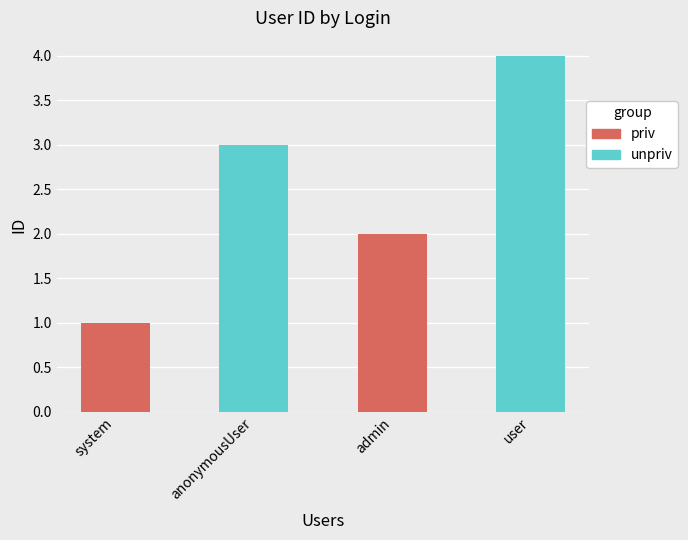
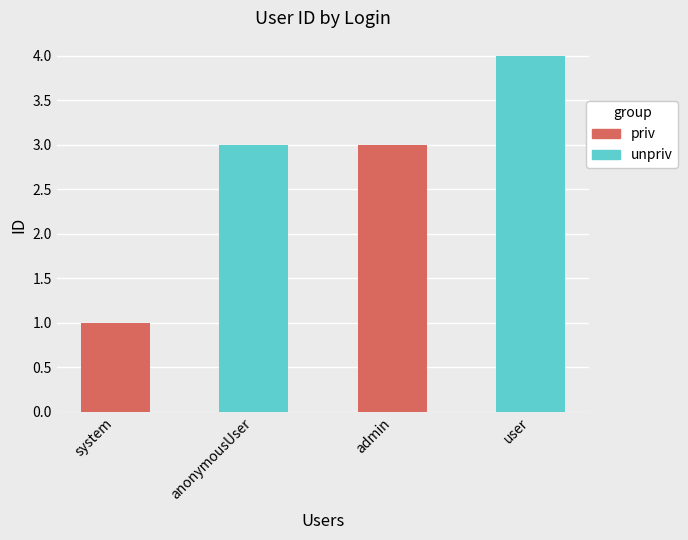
admin: 2 -> 3
